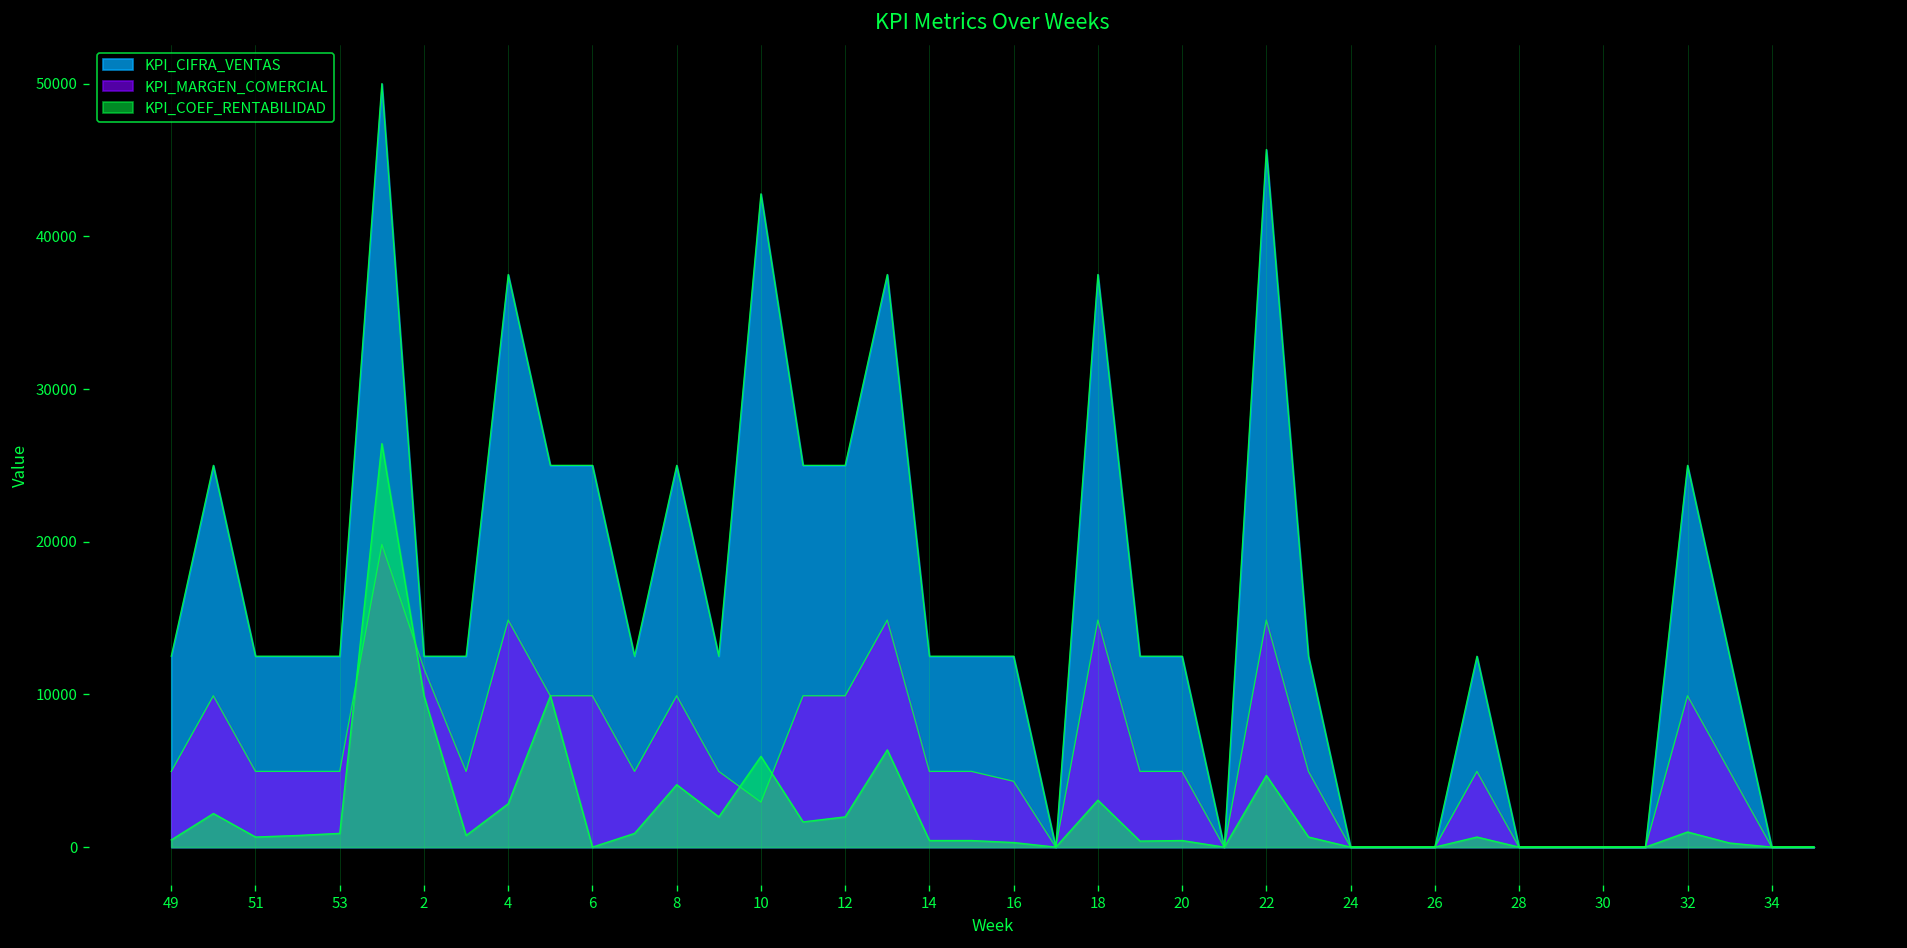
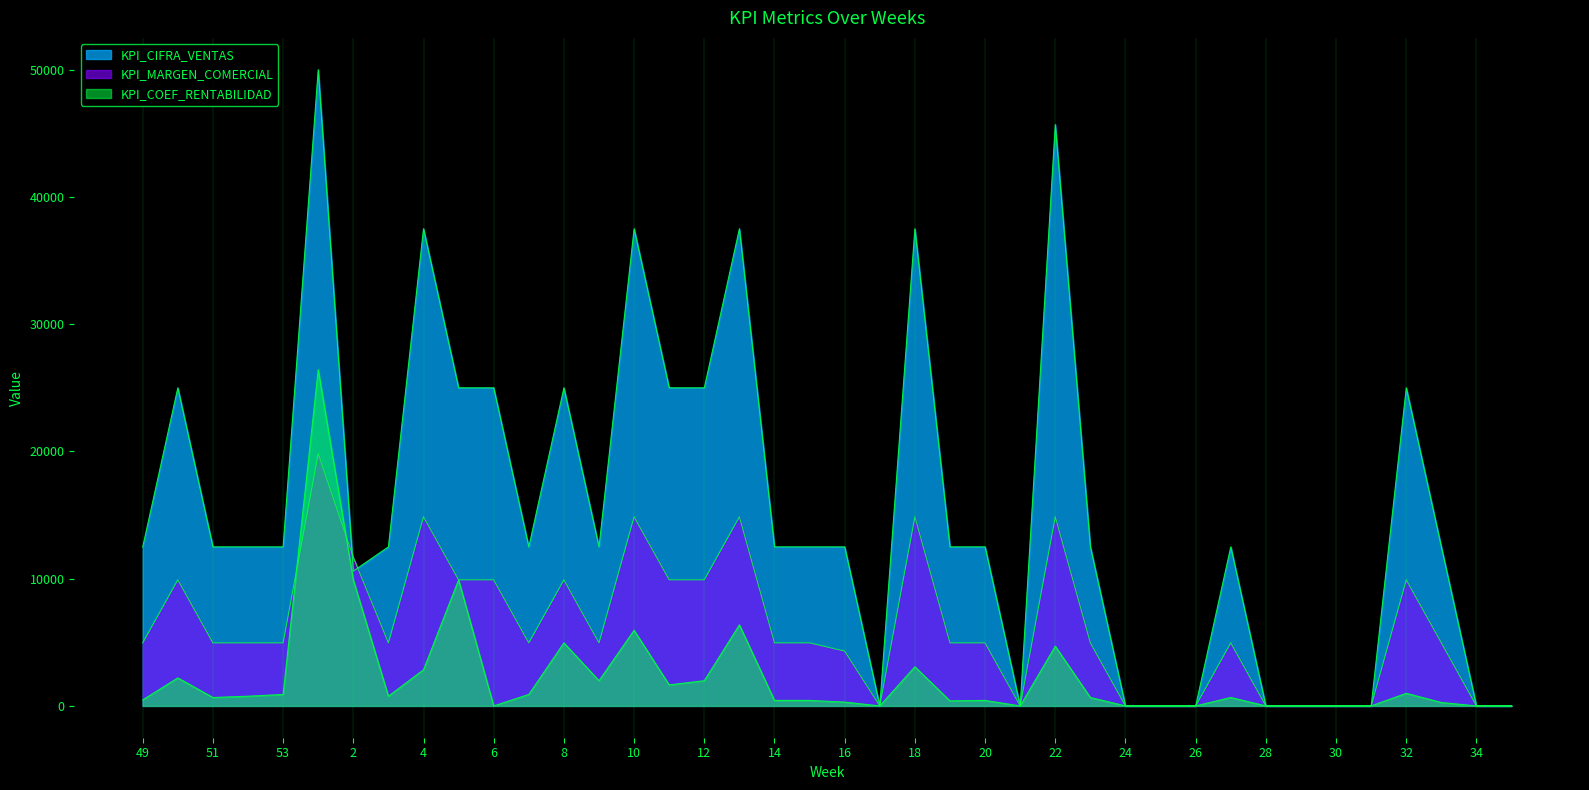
KPI_CIFRA_VENTAS, 2: 12500 -> 10600
KPI_COEF_RENTABILIDAD, 8: 4100 -> 5000
KPI_CIFRA_VENTAS, 10: 42800 -> 37500
KPI_MARGEN_COMERCIAL, 10: 2900 -> 14900
